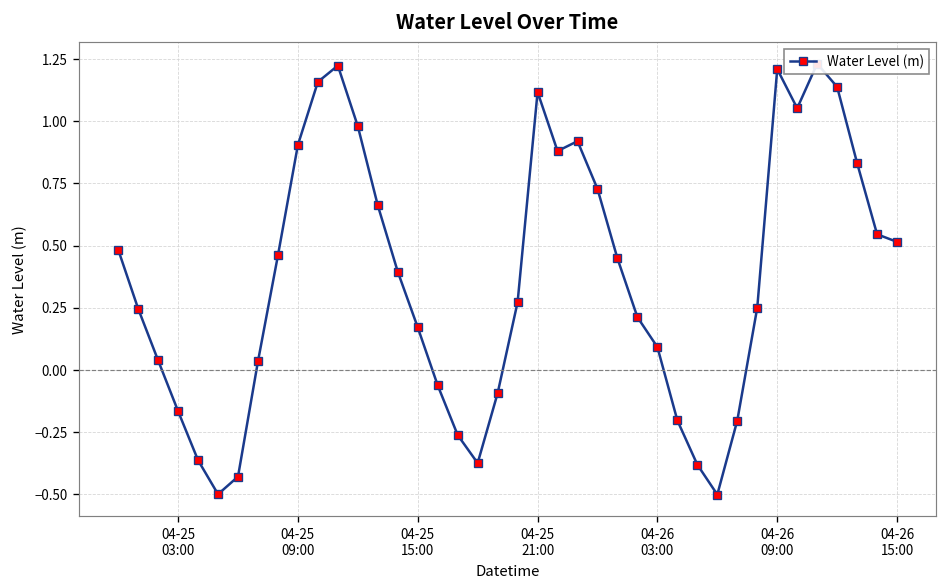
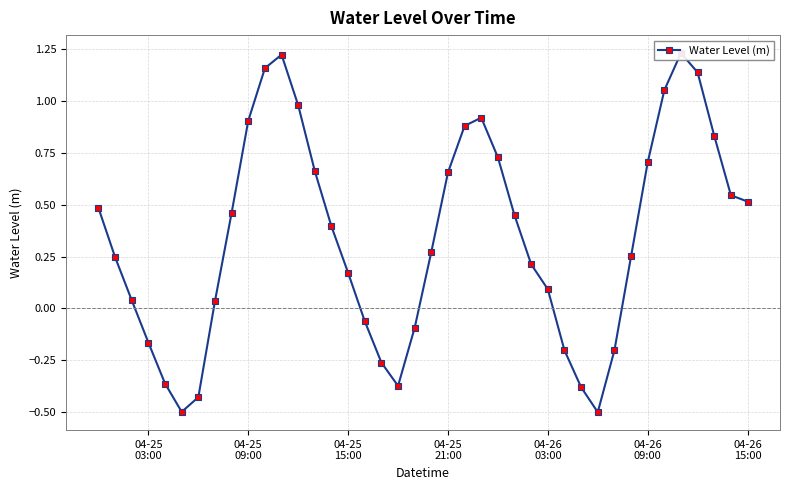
04-25 21:00: 1.12 -> 0.66
04-26 09:00: 1.21 -> 0.70
